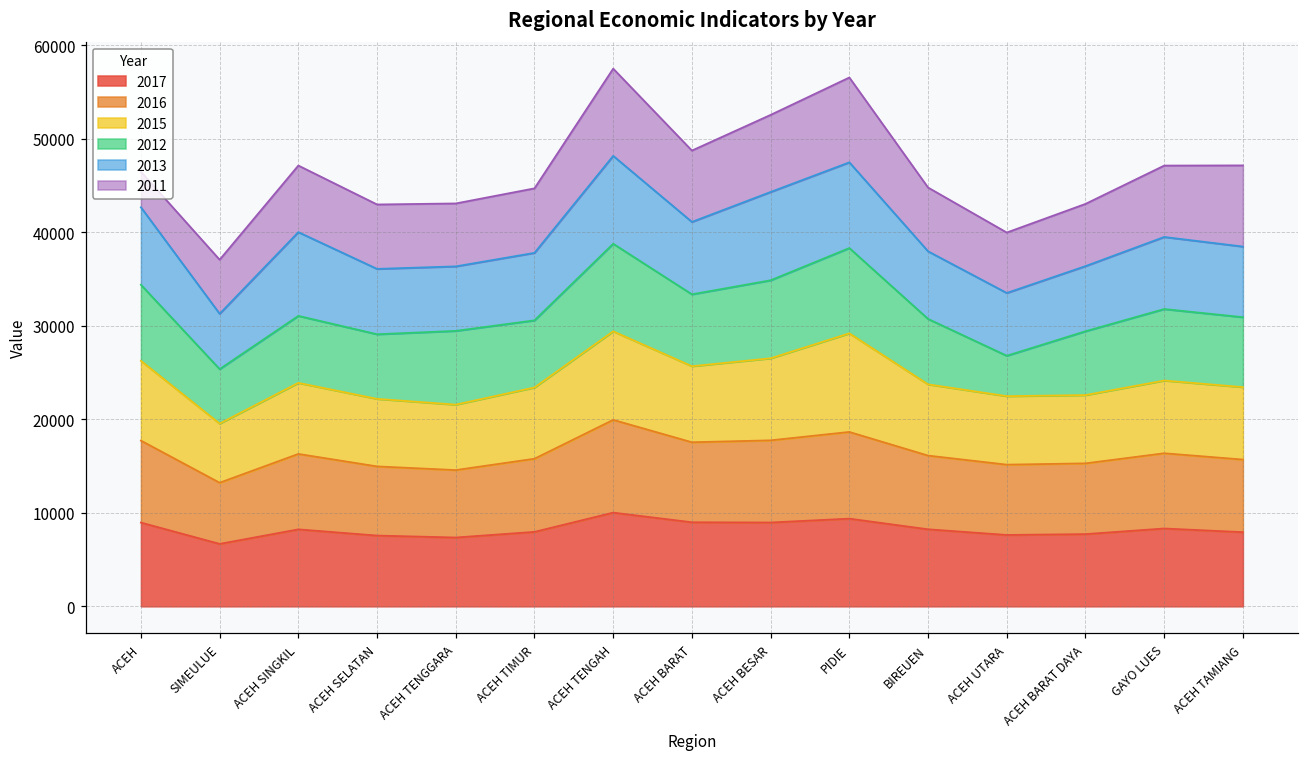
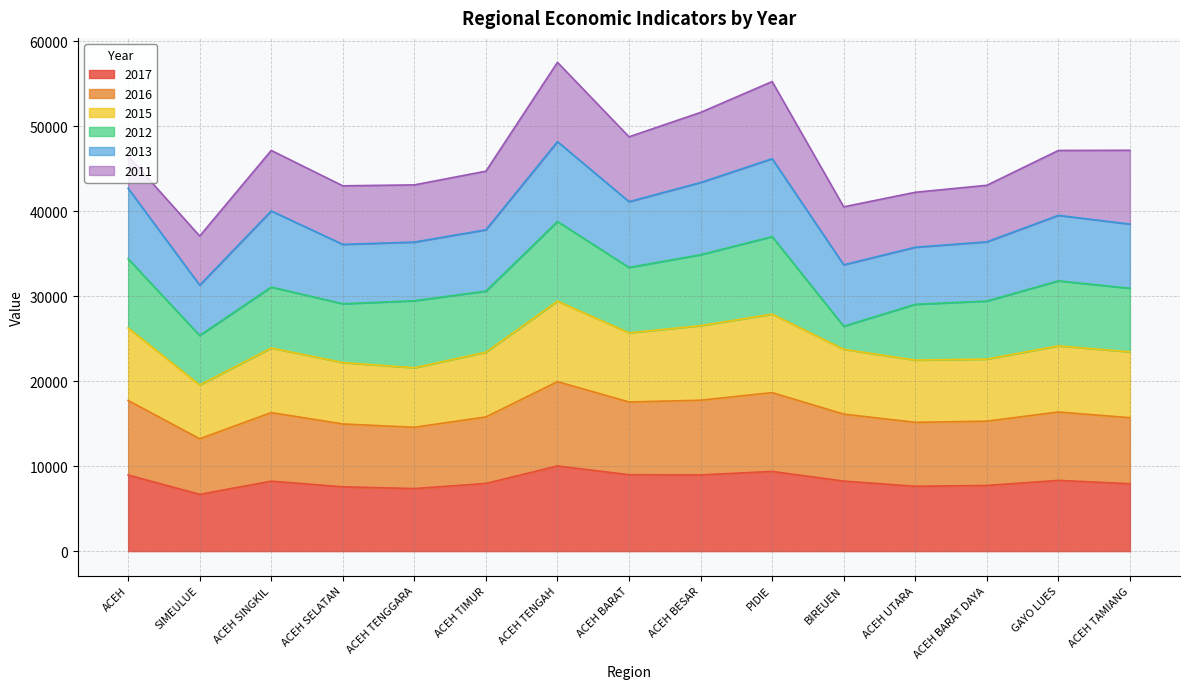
2013, ACEH BESAR: 9000 -> 8000
2015, PIDIE: 11000 -> 9000
2012, BIREUEN: 7000 -> 3000
2012, ACEH UTARA: 4000 -> 7000
